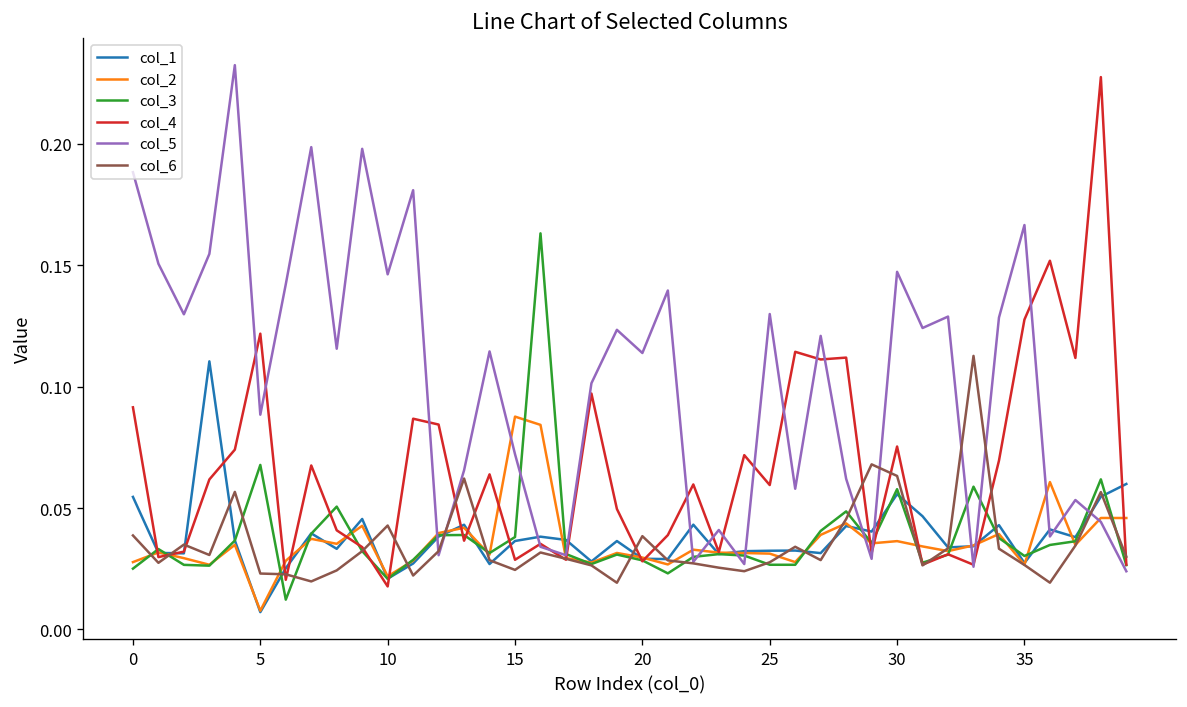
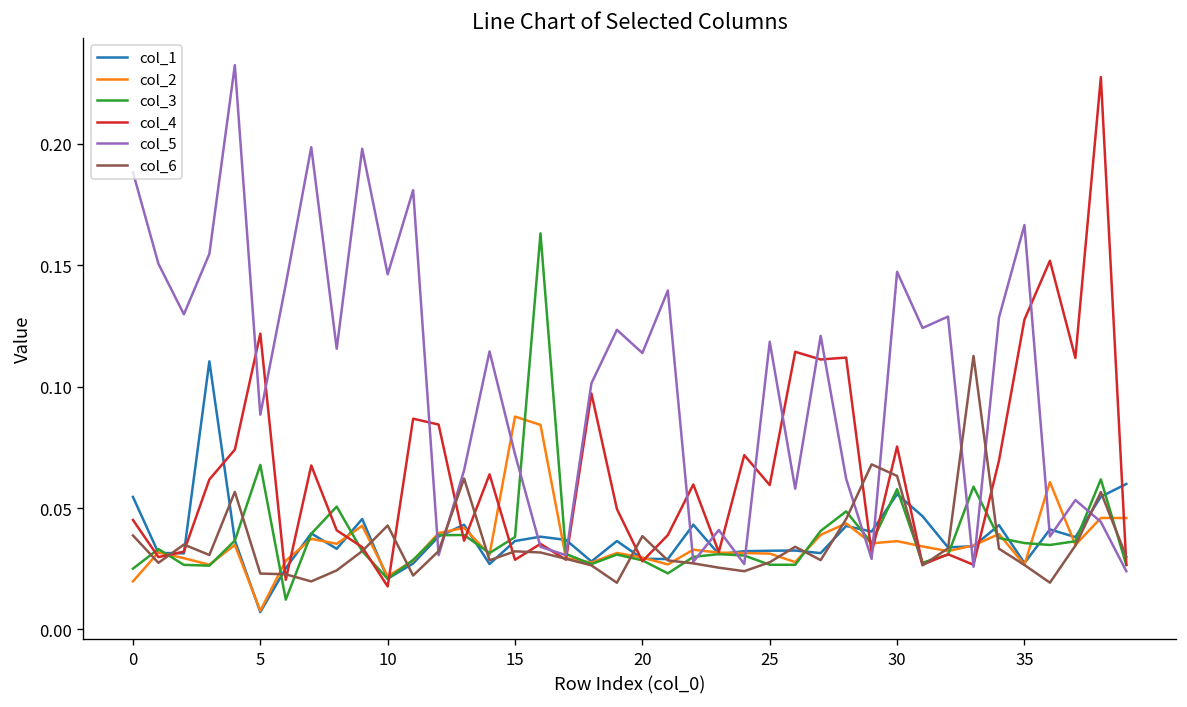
col_2, 0: 0.028 -> 0.020
col_4, 0: 0.091 -> 0.045
col_6, 15: 0.025 -> 0.032
col_5, 25: 0.130 -> 0.118
col_3, 35: 0.030 -> 0.036
